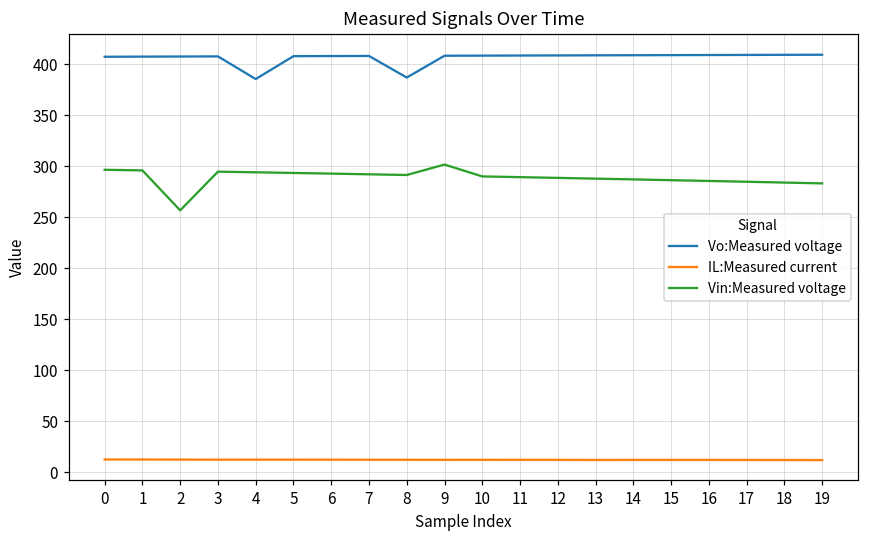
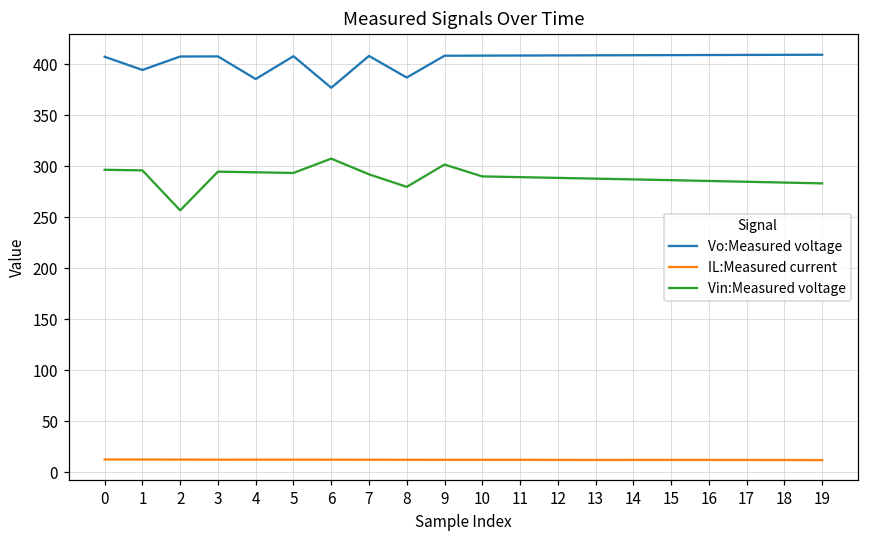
Vo:Measured voltage, 1: 410 -> 390
Vo:Measured voltage, 6: 410 -> 380
Vin:Measured voltage, 6: 290 -> 310
Vin:Measured voltage, 8: 290 -> 280
